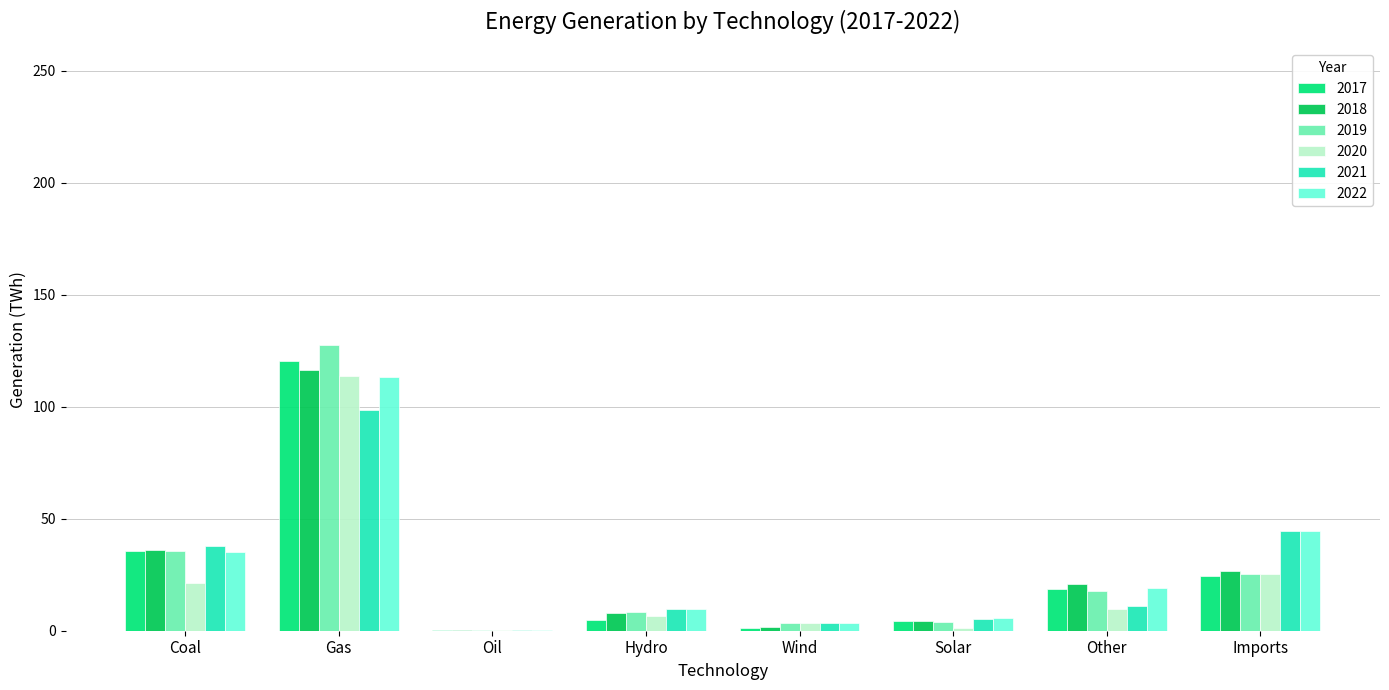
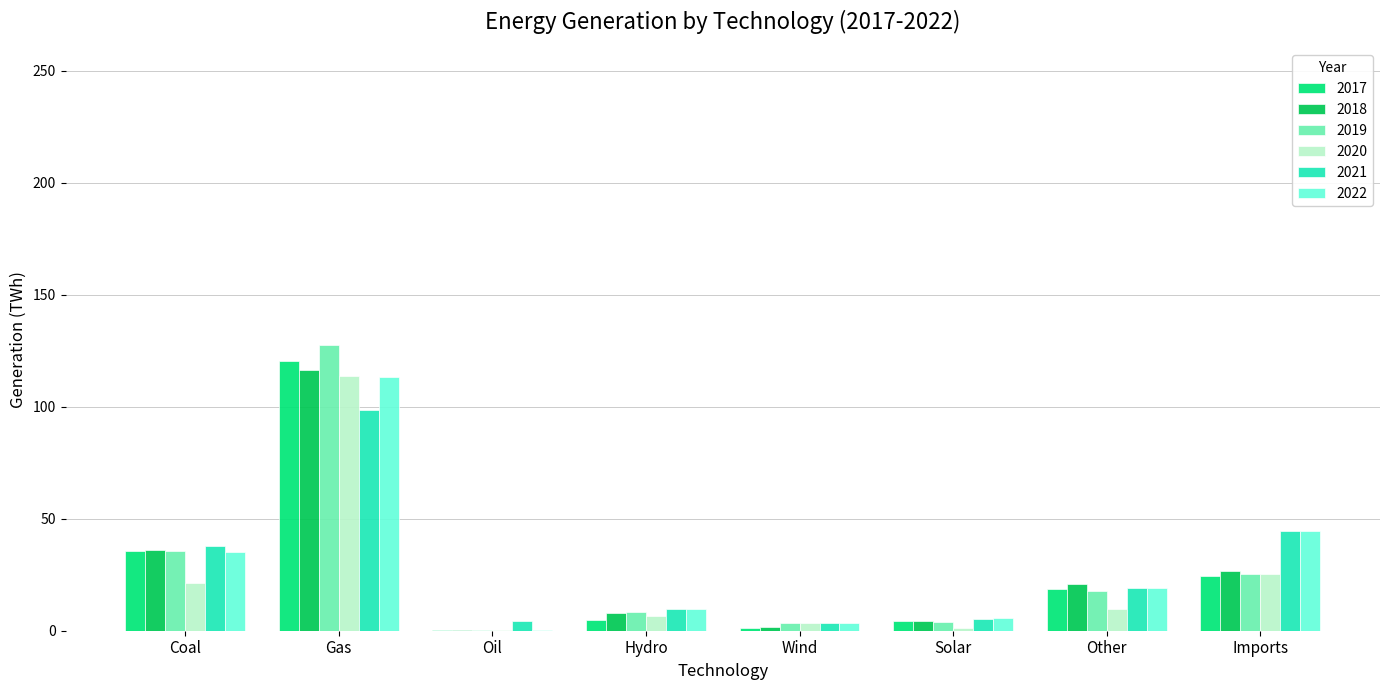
2021, Oil: 0 -> 4
2021, Other: 11 -> 19
